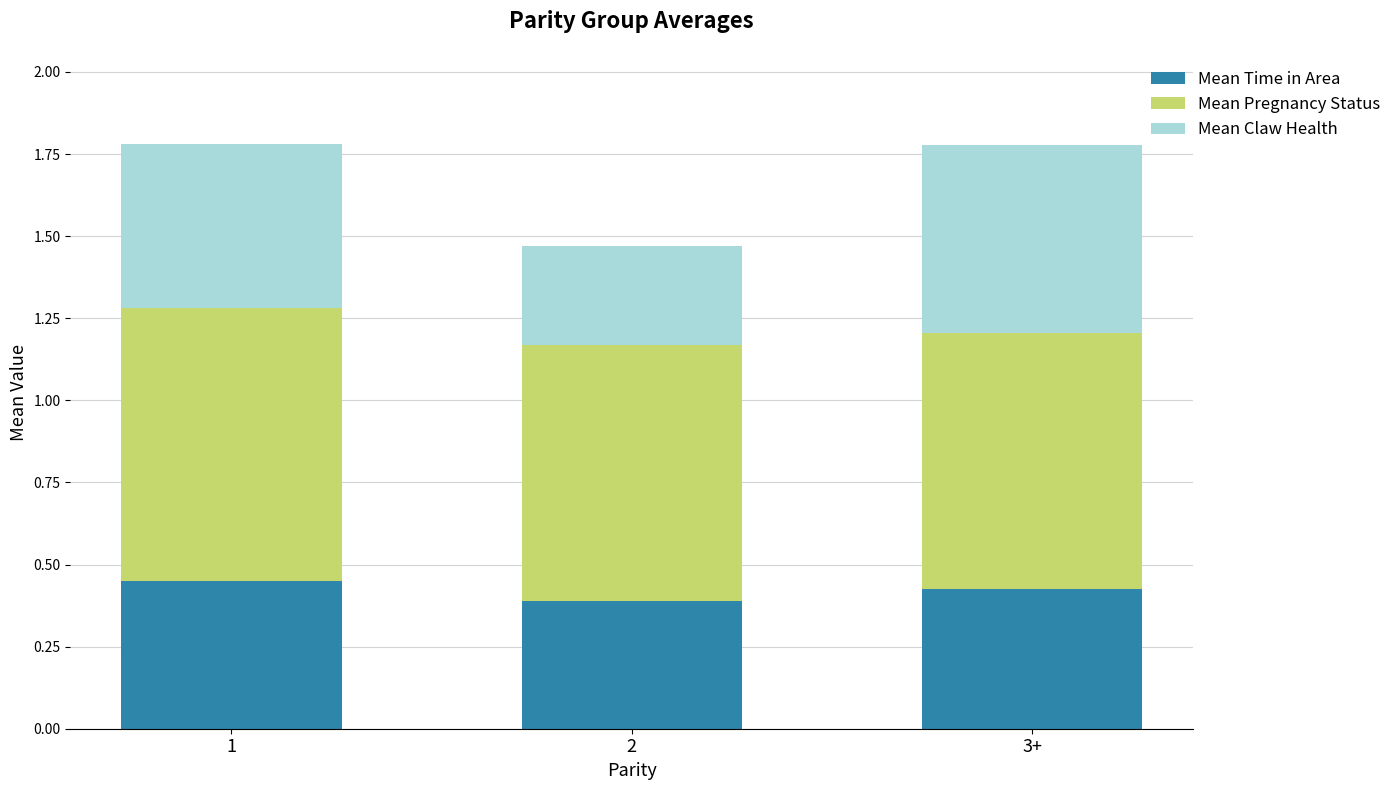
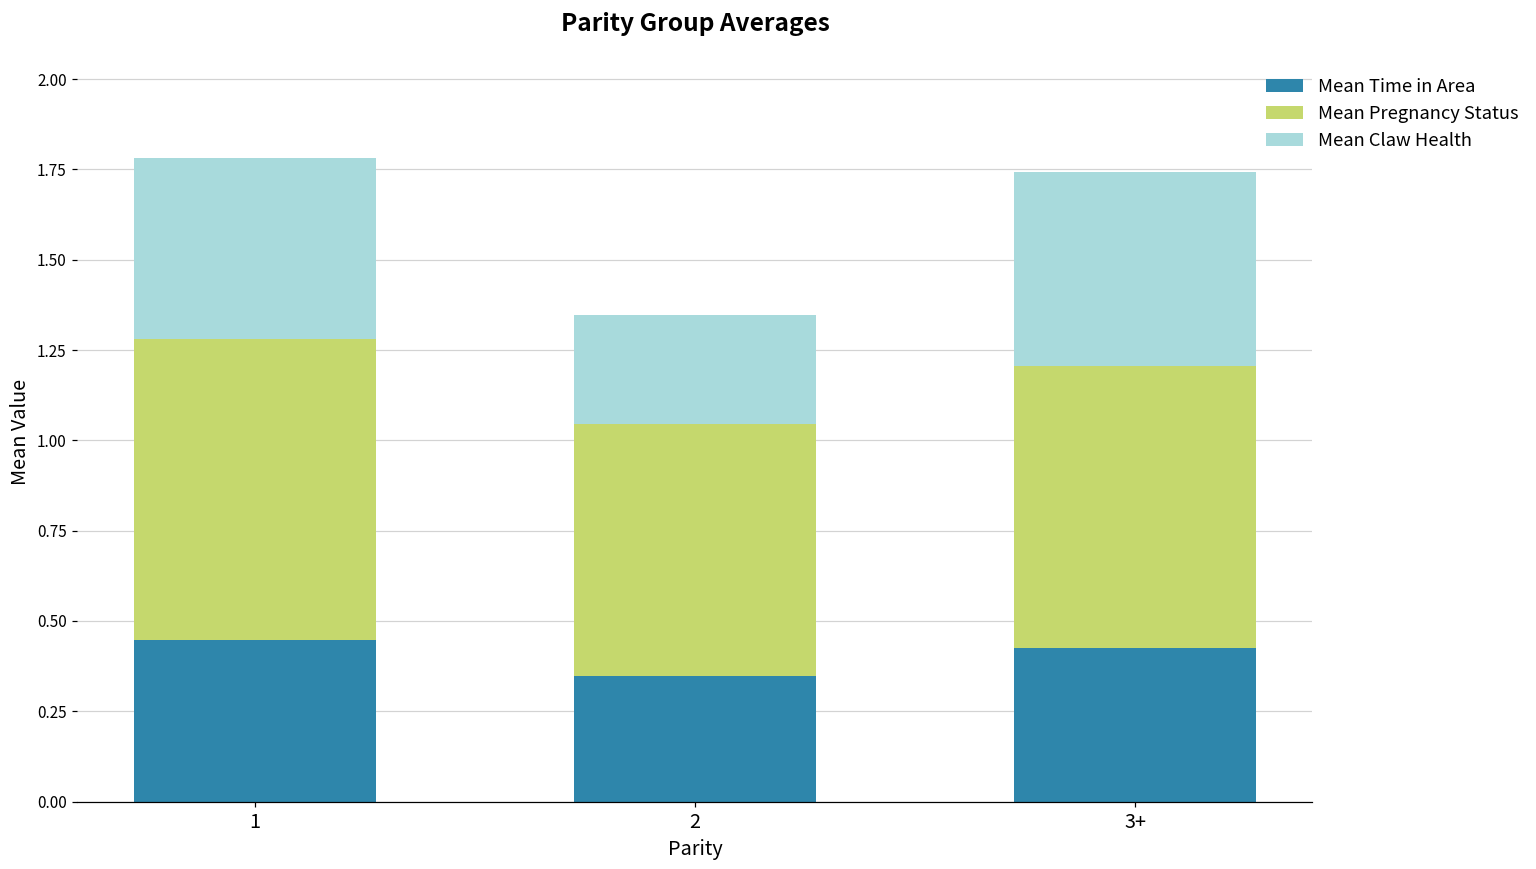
Mean Time in Area, 2: 0.39 -> 0.35
Mean Pregnancy Status, 2: 0.78 -> 0.70
Mean Claw Health, 3+: 0.57 -> 0.54
